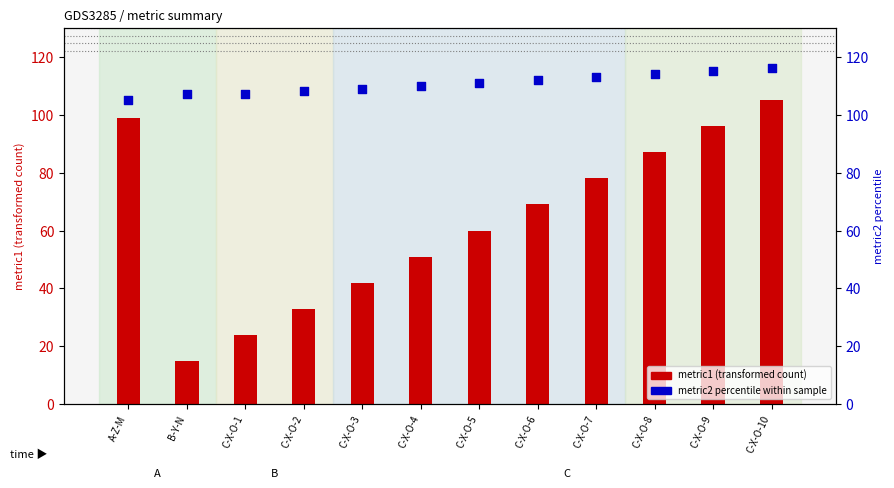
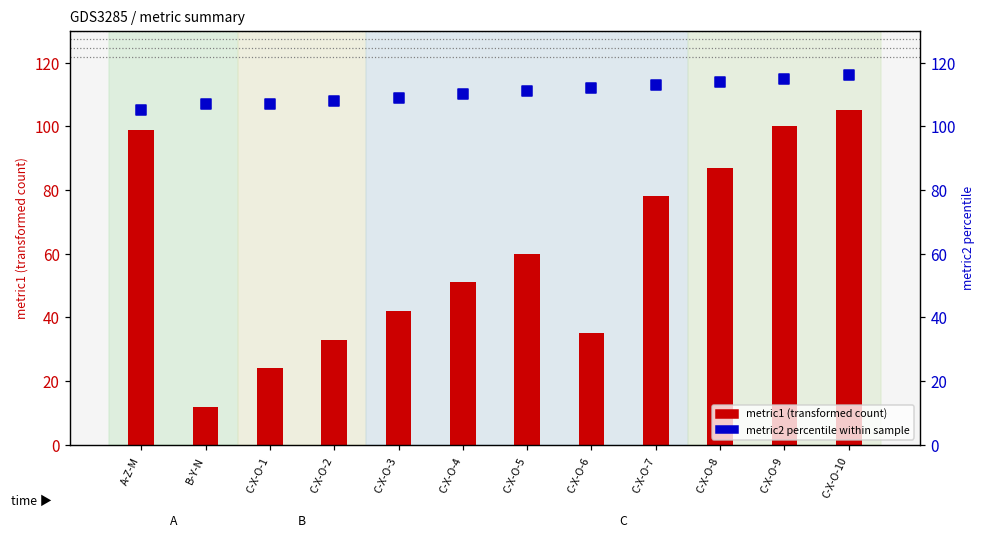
metric1 (transformed count), B-Y-N: 15 -> 12
metric1 (transformed count), C-X-O-6: 69 -> 35
metric1 (transformed count), C-X-O-9: 96 -> 100
